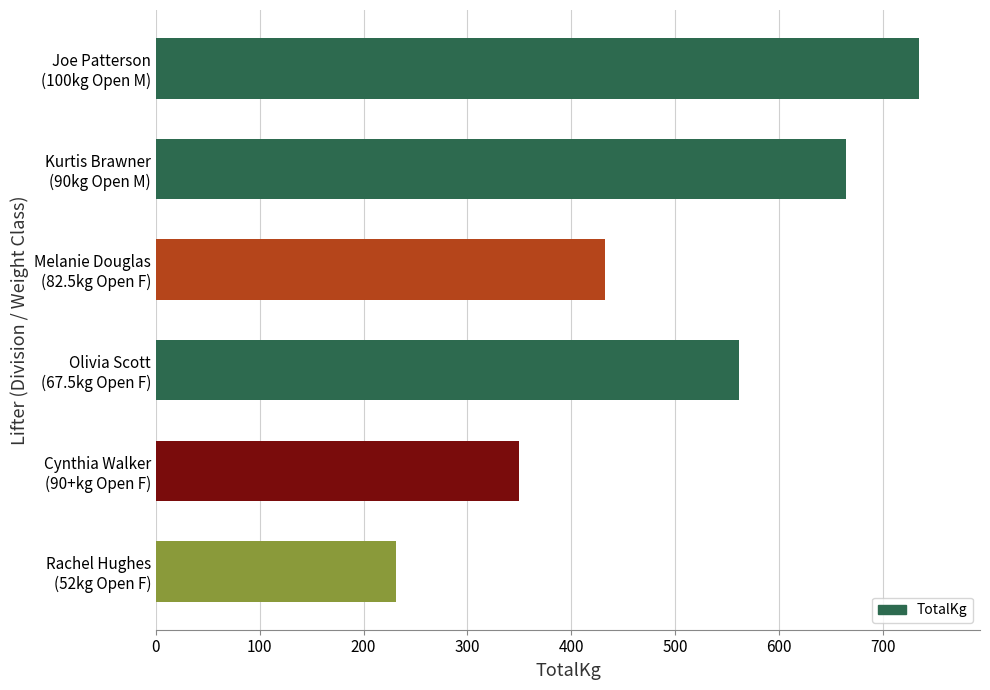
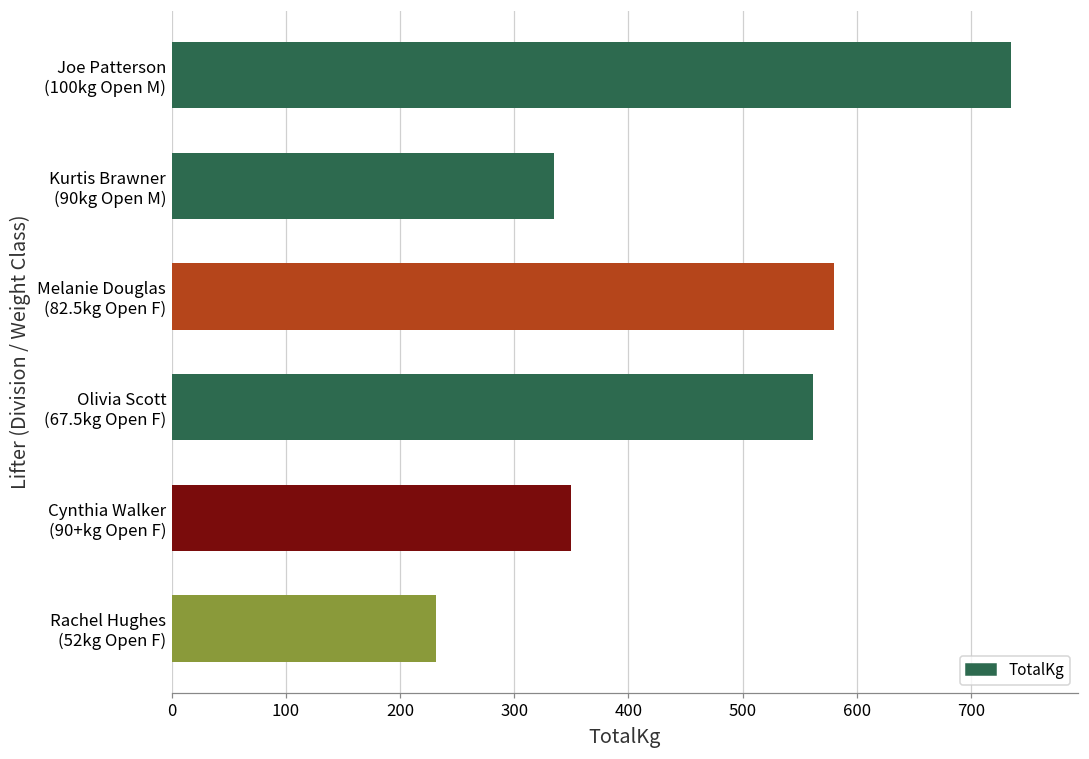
Kurtis Brawner (90kg Open M): 665 -> 335
Melanie Douglas (82.5kg Open F): 433 -> 580
